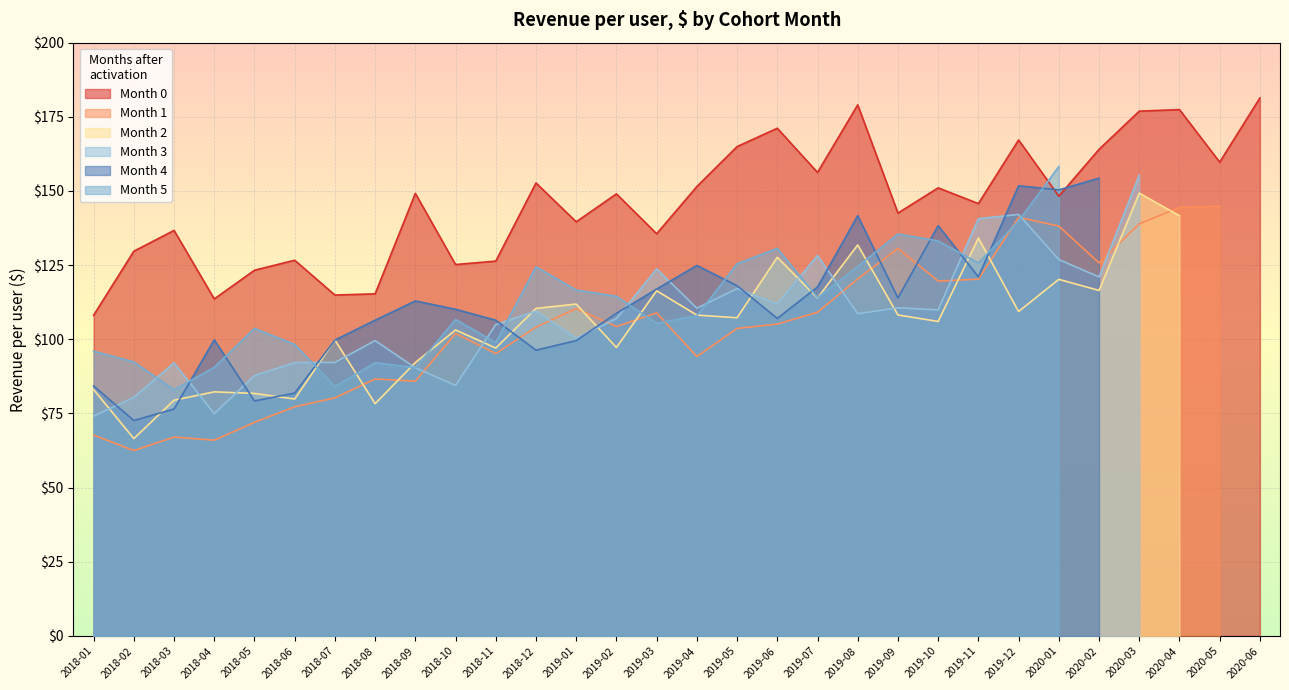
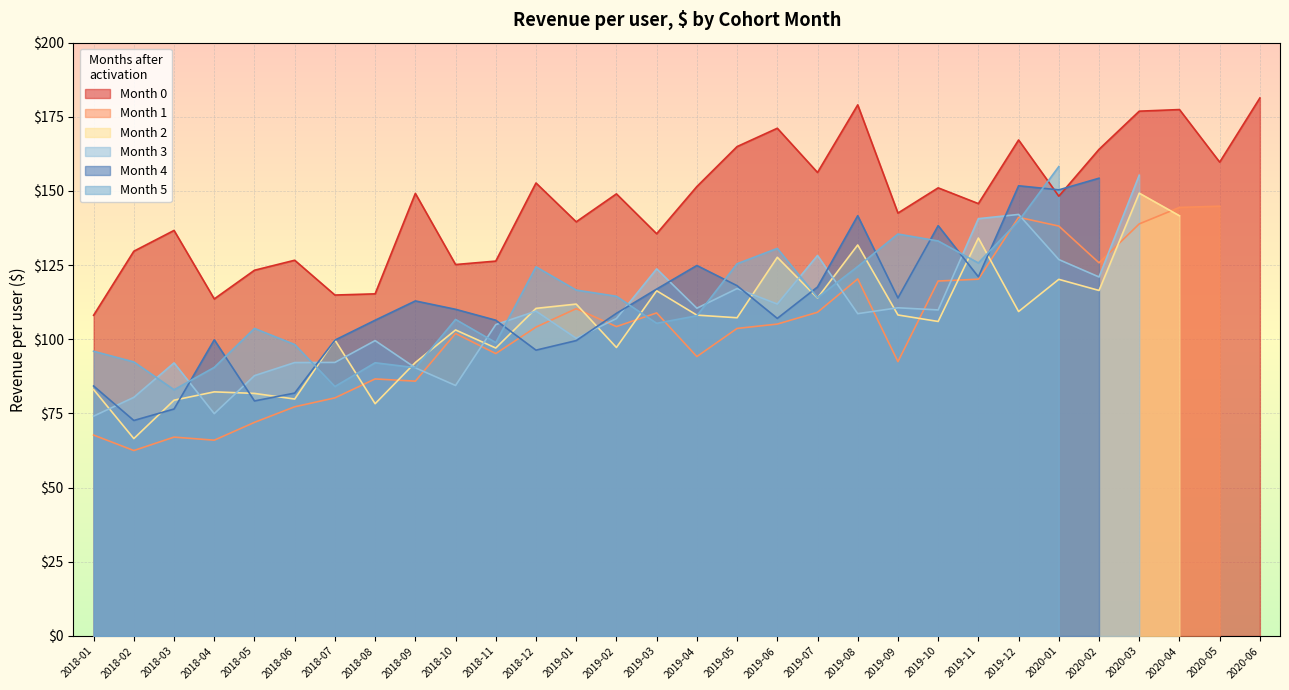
Month 1, 2019-09: $131 -> $92
